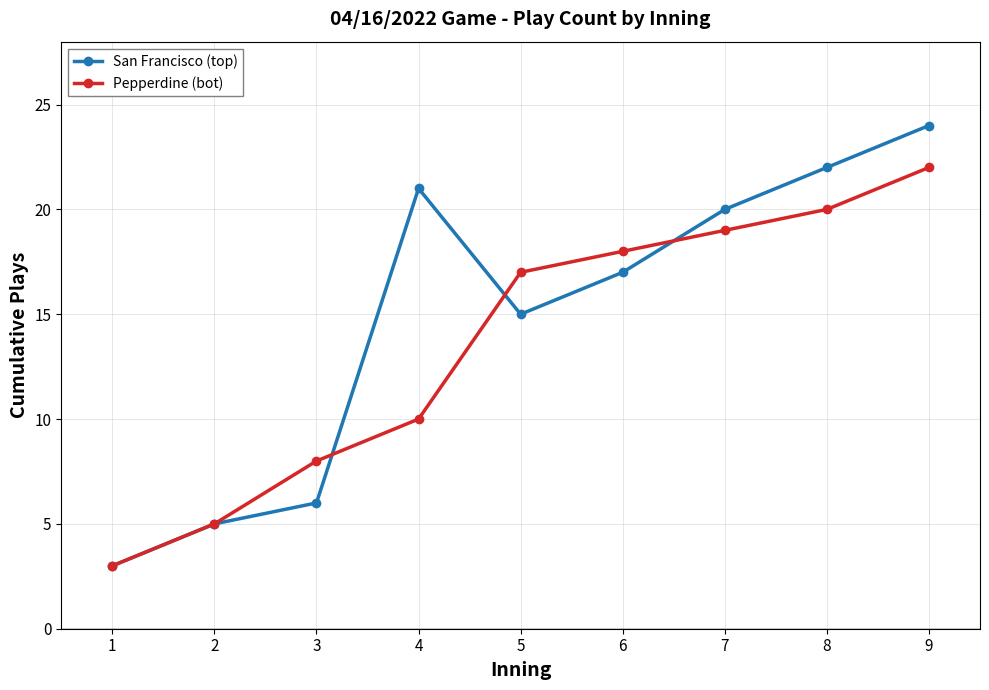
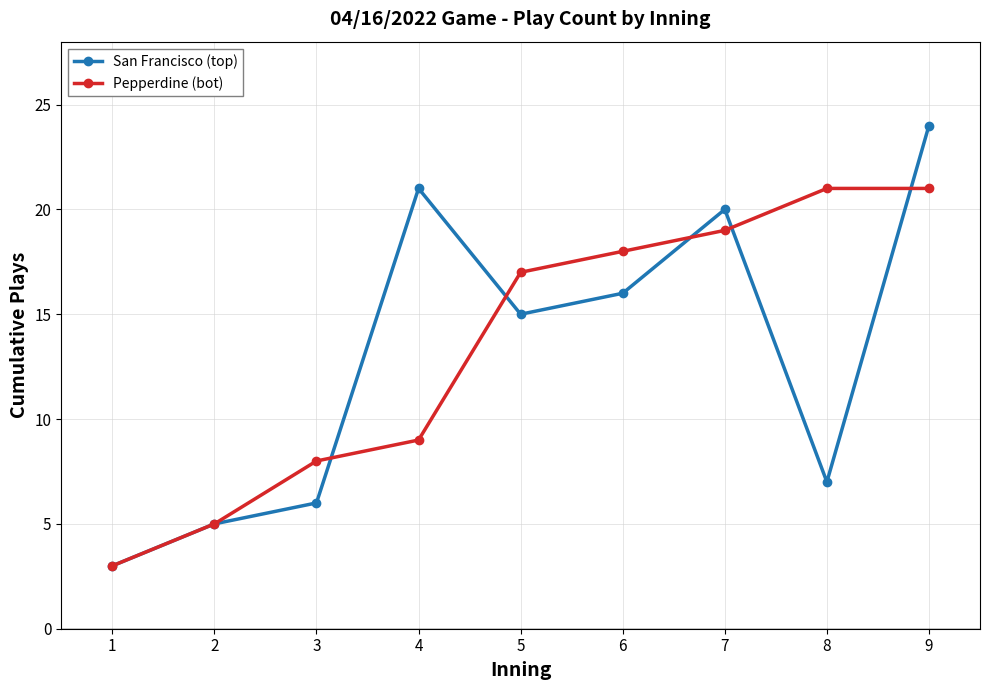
Pepperdine (bot), 4: 10 -> 9
San Francisco (top), 6: 17 -> 16
San Francisco (top), 8: 22 -> 7
Pepperdine (bot), 8: 20 -> 21
Pepperdine (bot), 9: 22 -> 21
